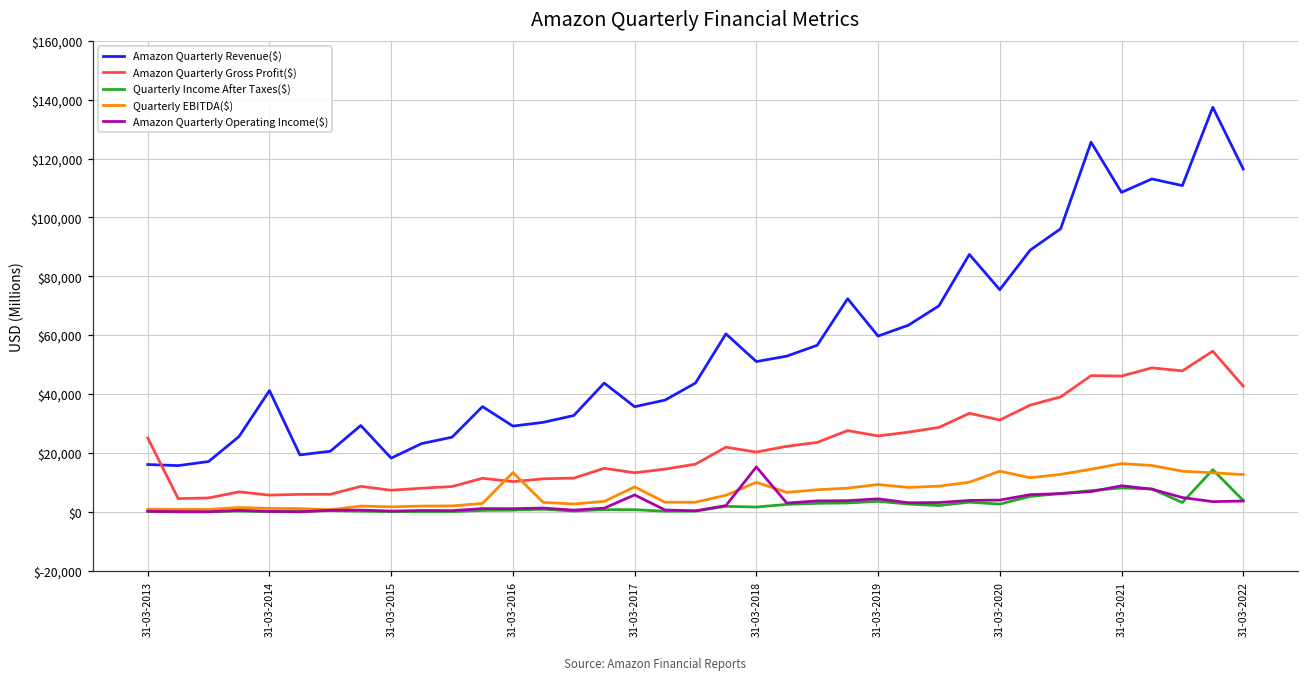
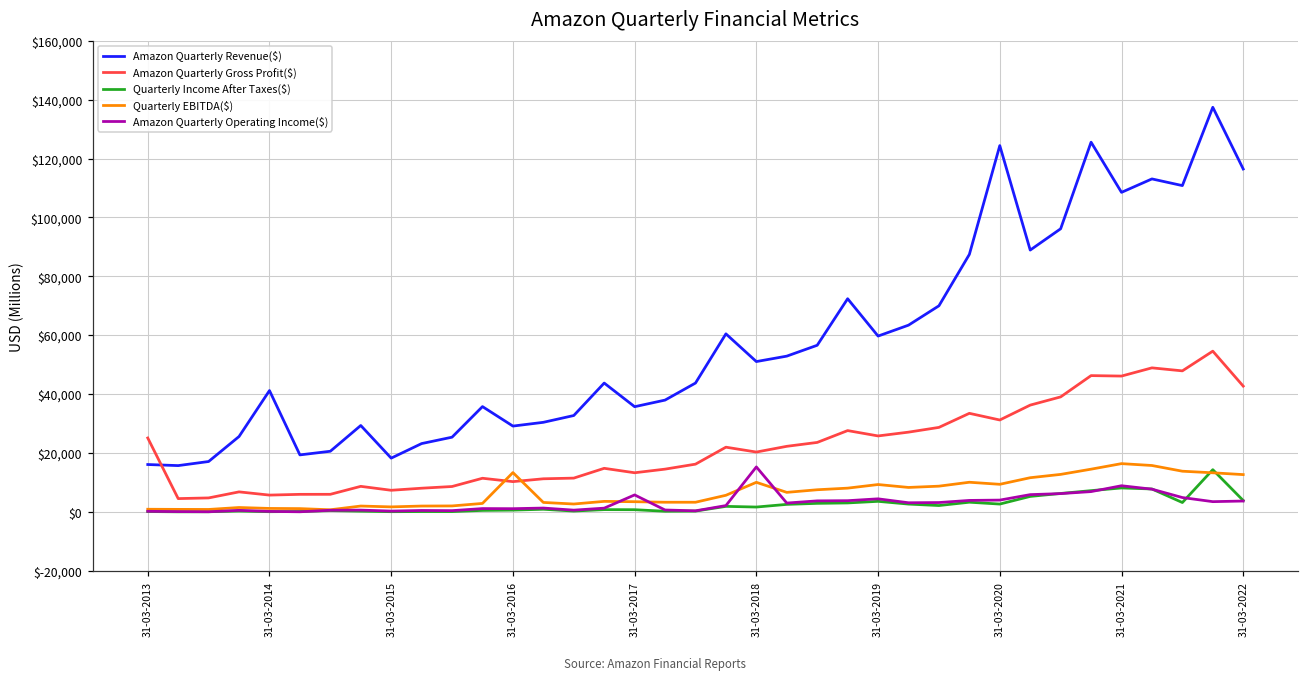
Quarterly EBITDA($), 31-03-2017: $8,000 -> $3,000
Amazon Quarterly Revenue($), 31-03-2020: $75,000 -> $124,000
Quarterly EBITDA($), 31-03-2020: $14,000 -> $9,000
